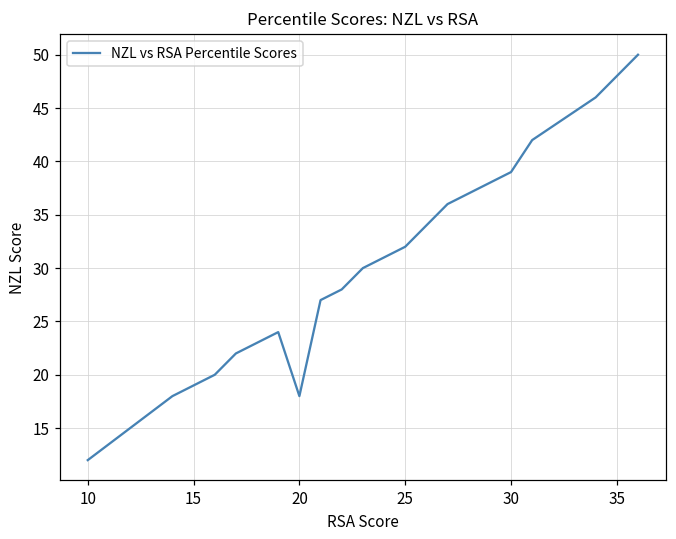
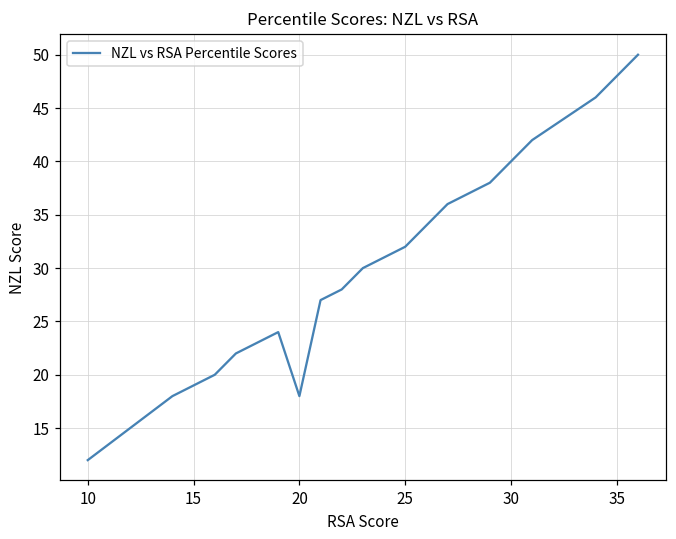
30: 39 -> 40
